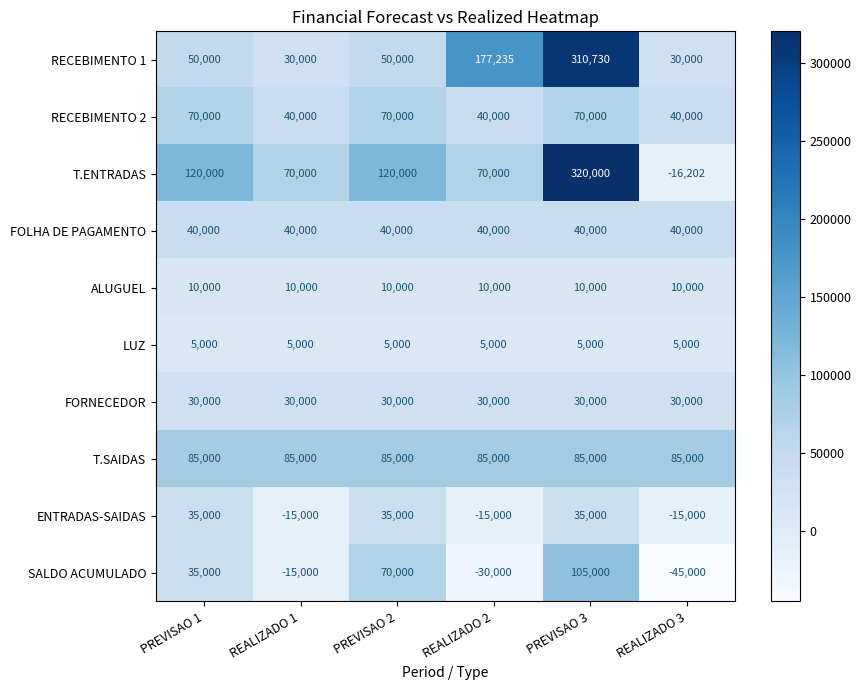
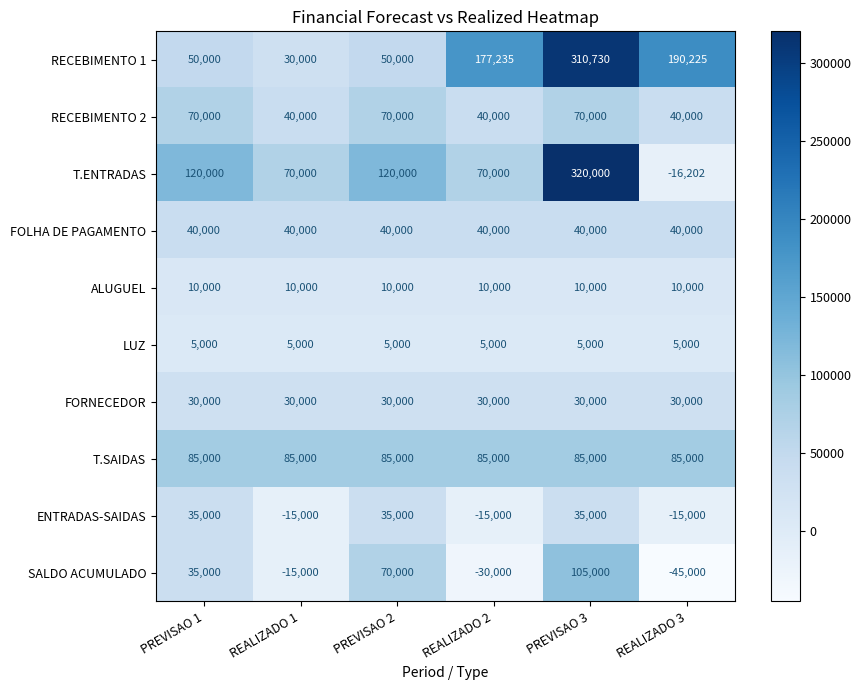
RECEBIMENTO 1, REALIZADO 3: 30,000 -> 190,225
